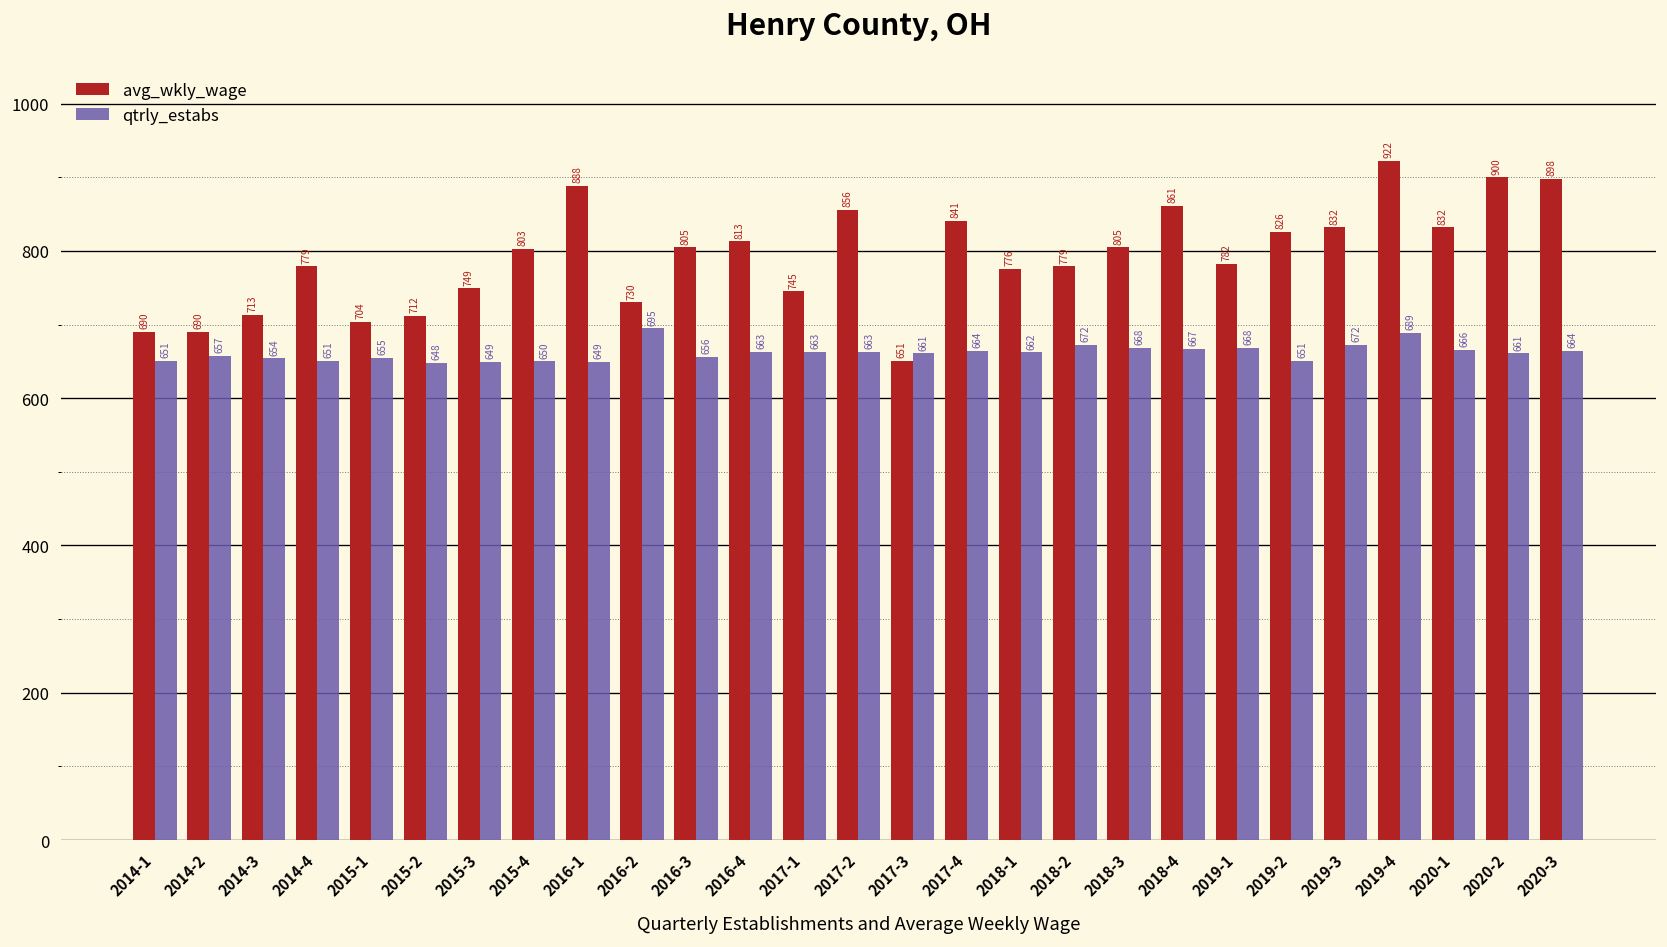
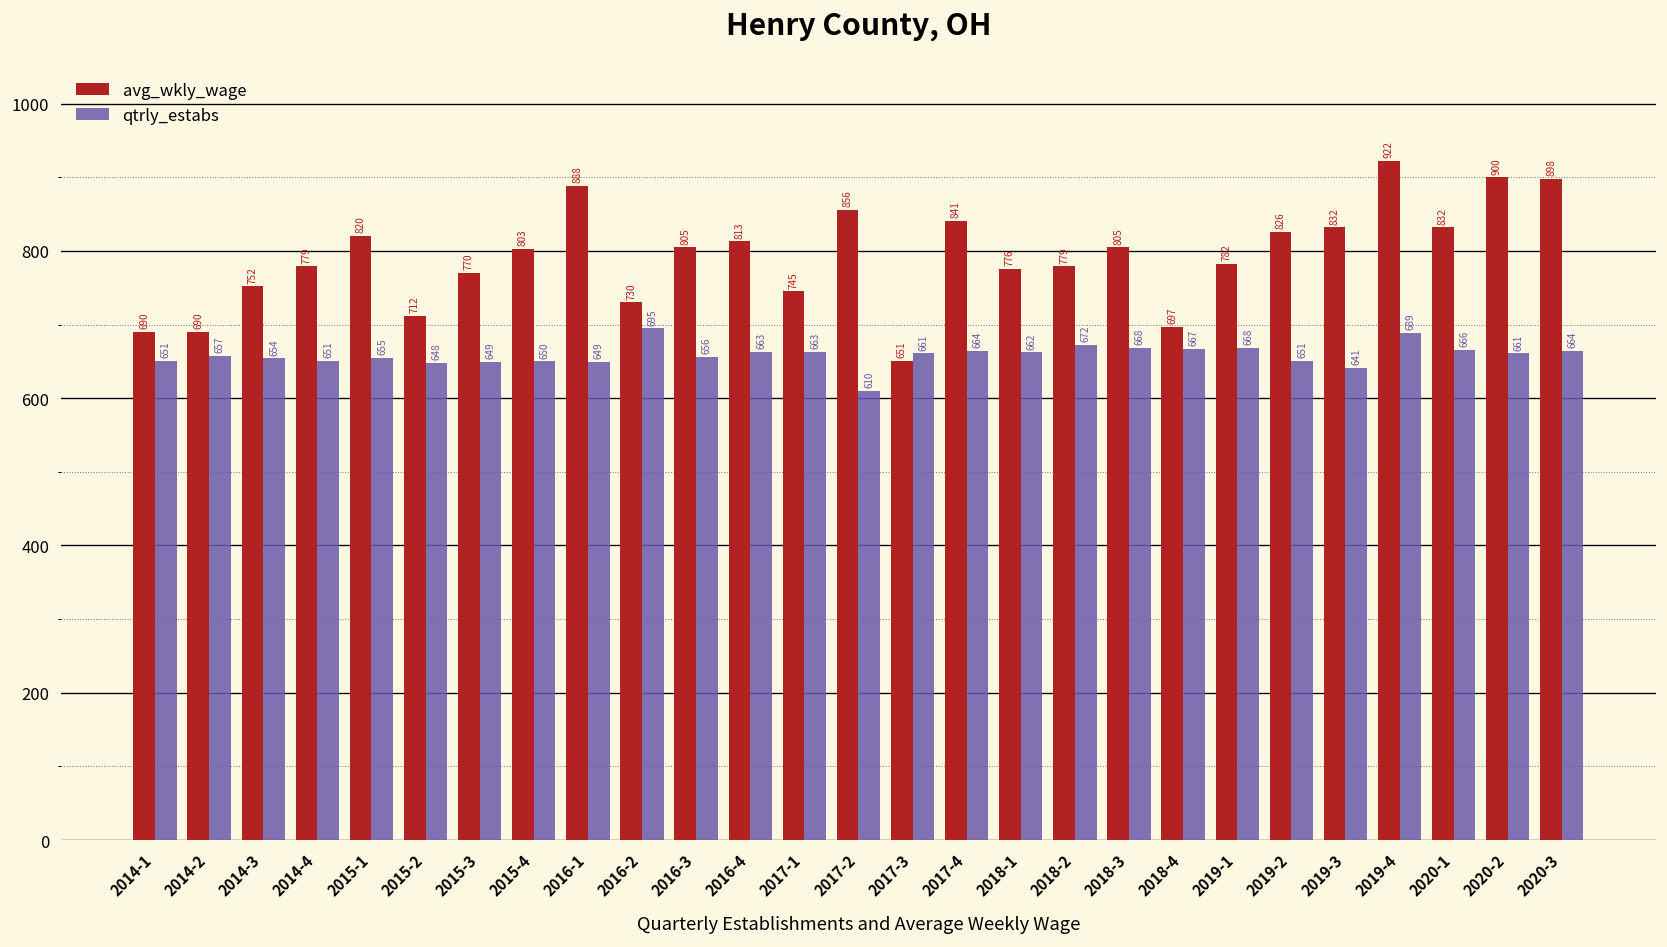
avg_wkly_wage, 2014-3: 713 -> 752
avg_wkly_wage, 2015-1: 704 -> 820
avg_wkly_wage, 2015-3: 749 -> 770
qtrly_estabs, 2017-2: 663 -> 610
avg_wkly_wage, 2018-4: 861 -> 697
qtrly_estabs, 2019-3: 672 -> 641
